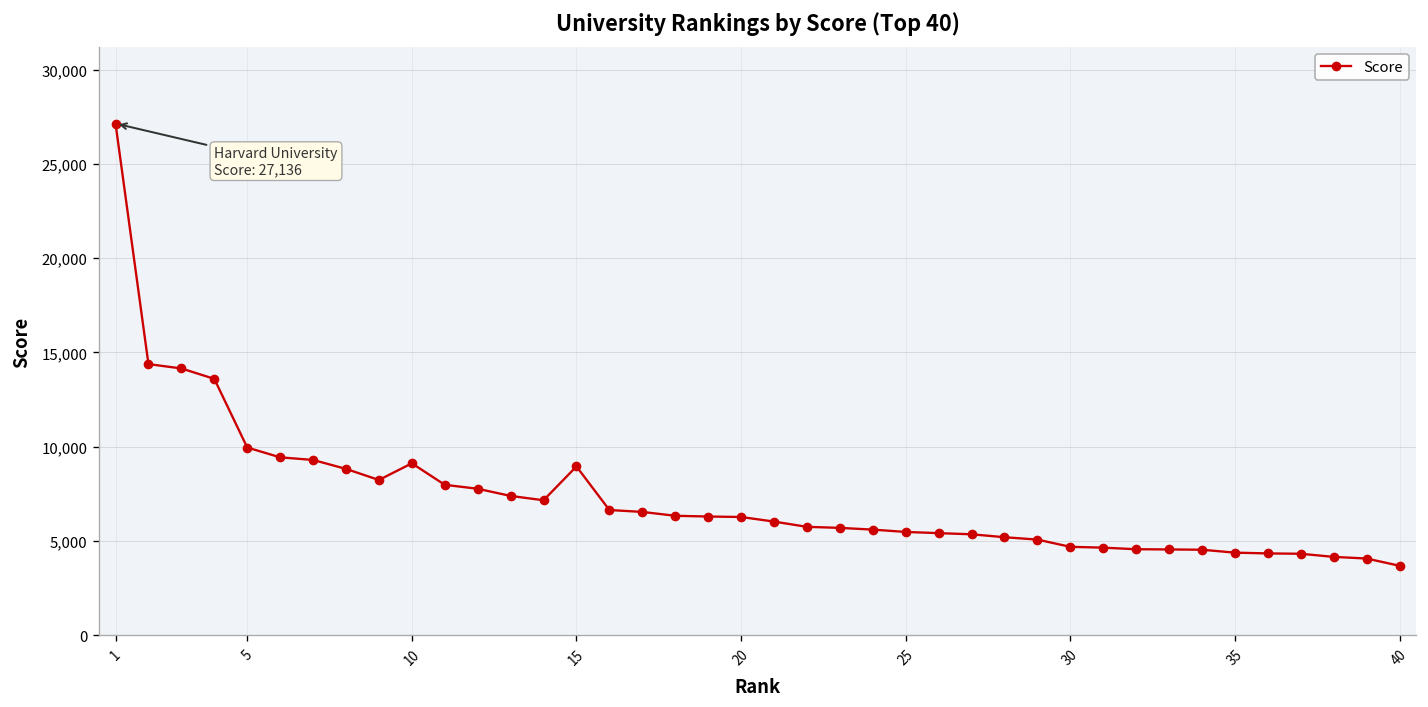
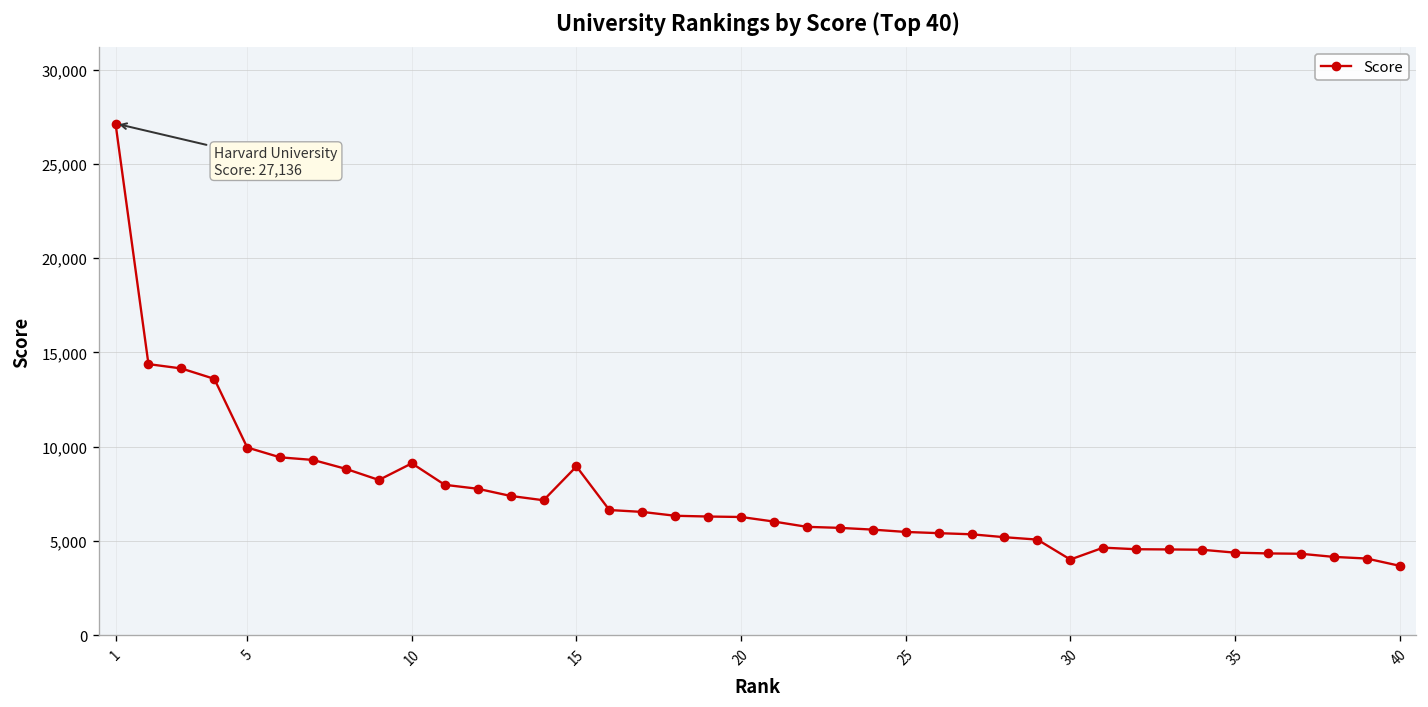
30: 4,700 -> 4,000
